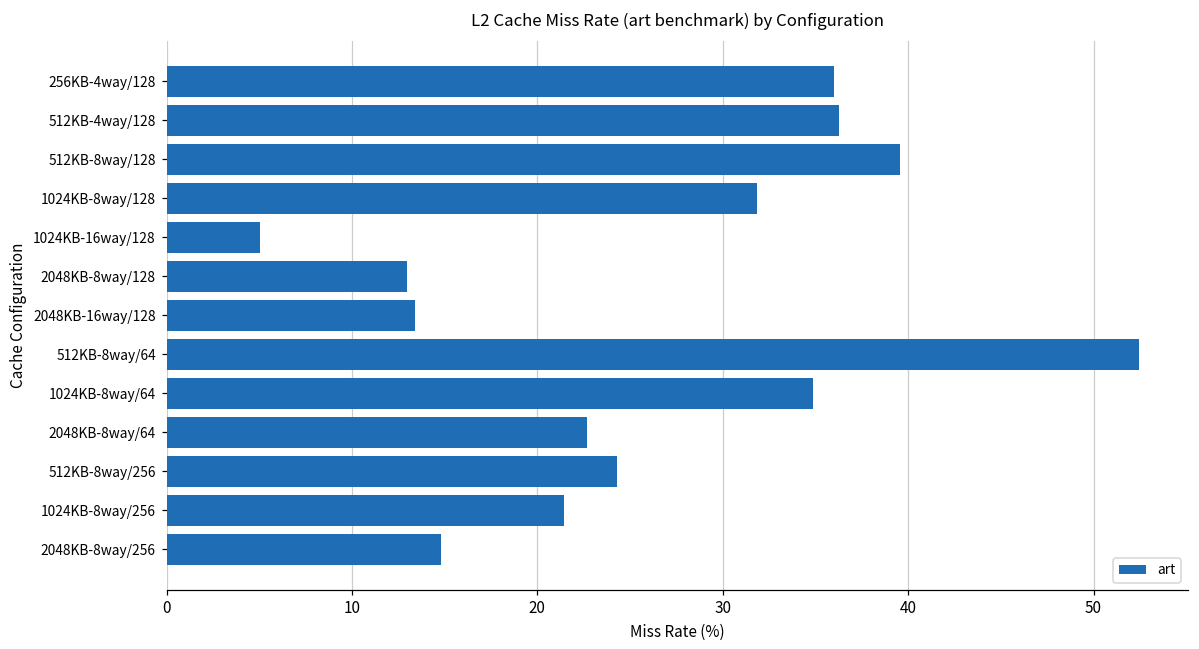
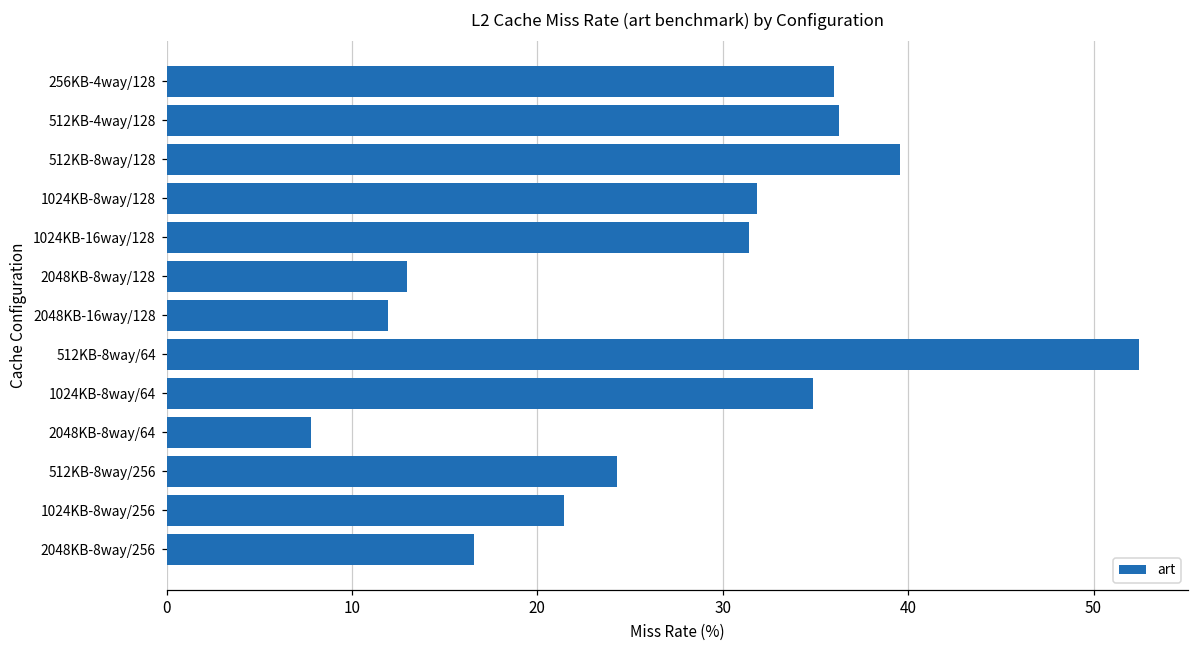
1024KB-16way/128: 5.0 -> 31.4
2048KB-16way/128: 13.4 -> 12.0
2048KB-8way/64: 22.7 -> 7.8
2048KB-8way/256: 14.8 -> 16.6
